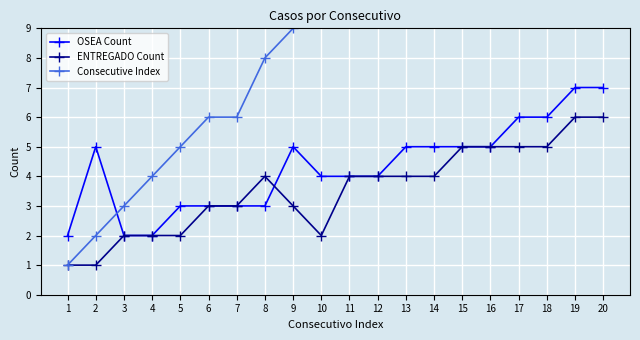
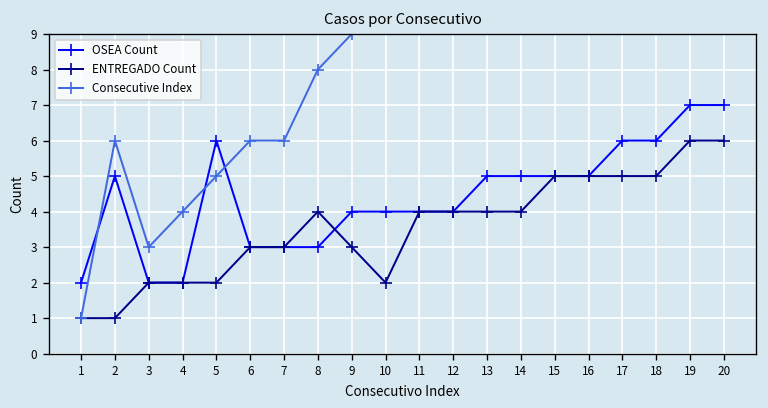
Consecutive Index, 2: 2 -> 6
OSEA Count, 5: 3 -> 6
OSEA Count, 9: 5 -> 4
